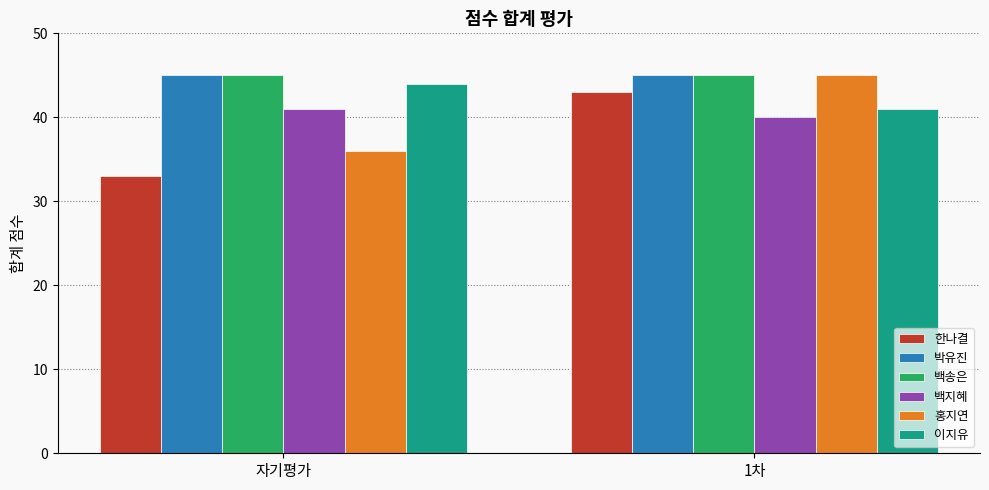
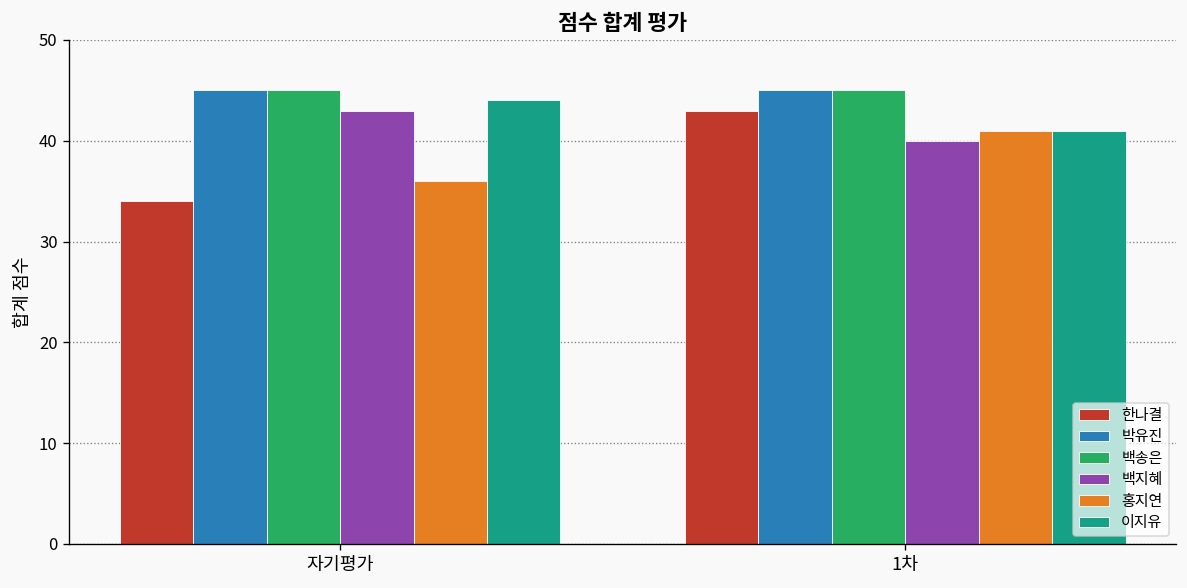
한나결, 자기평가: 33 -> 34
백지혜, 자기평가: 41 -> 43
홍지연, 1차: 45 -> 41
